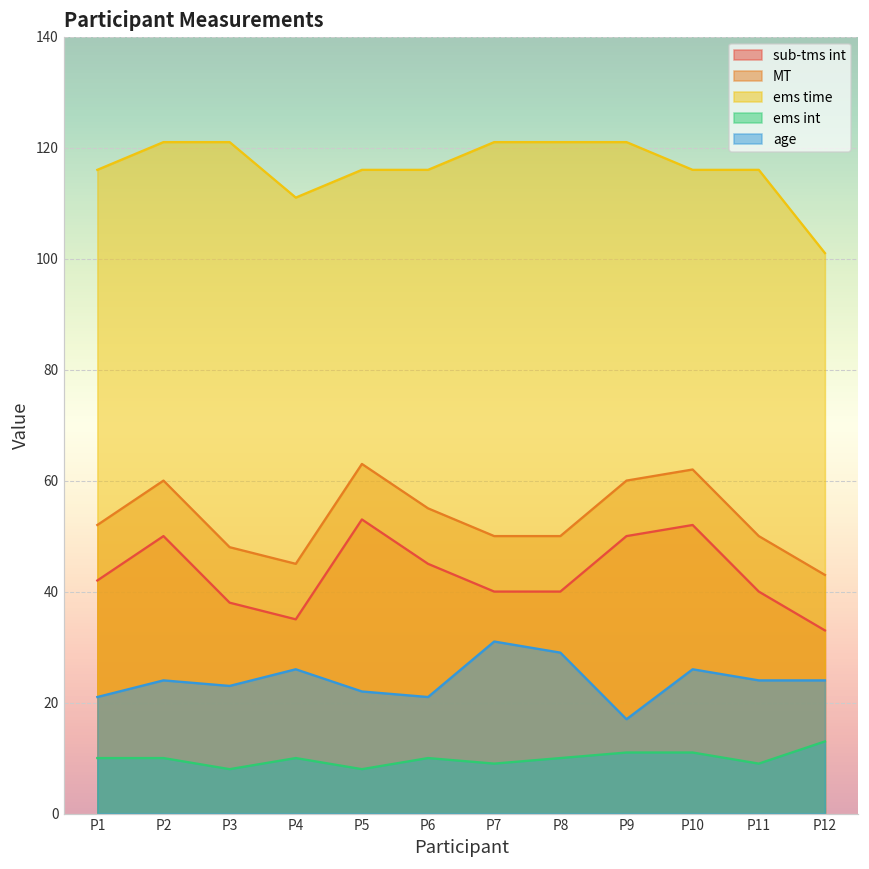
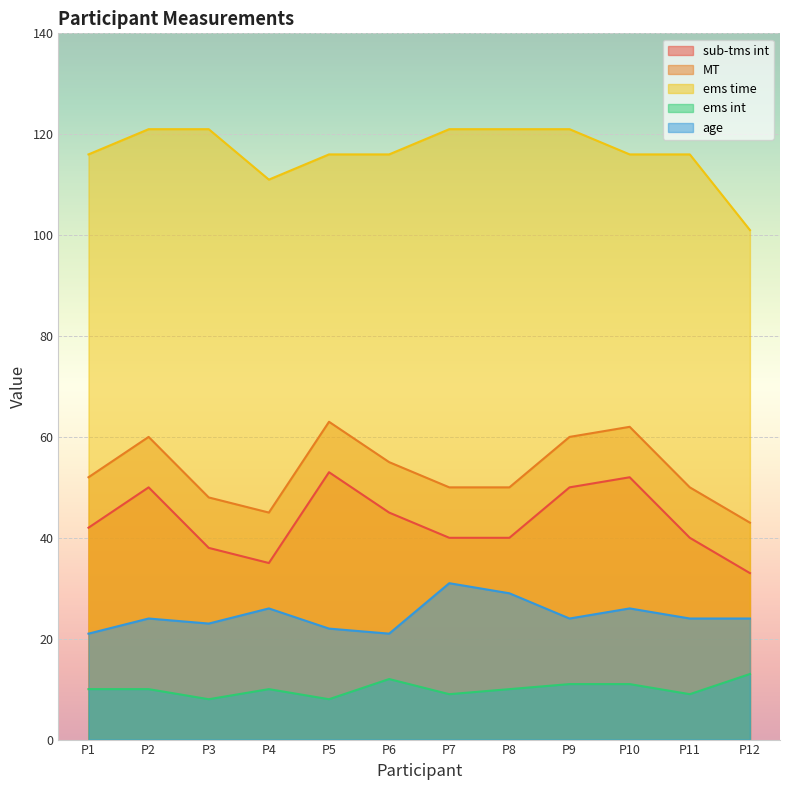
ems int, P6: 10 -> 12
age, P9: 17 -> 24
